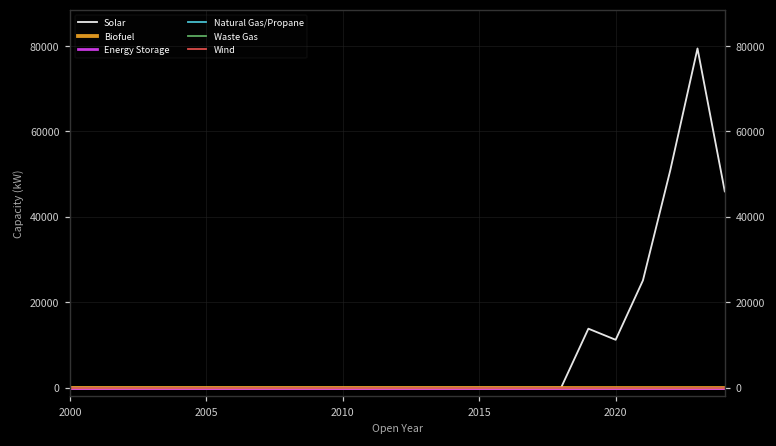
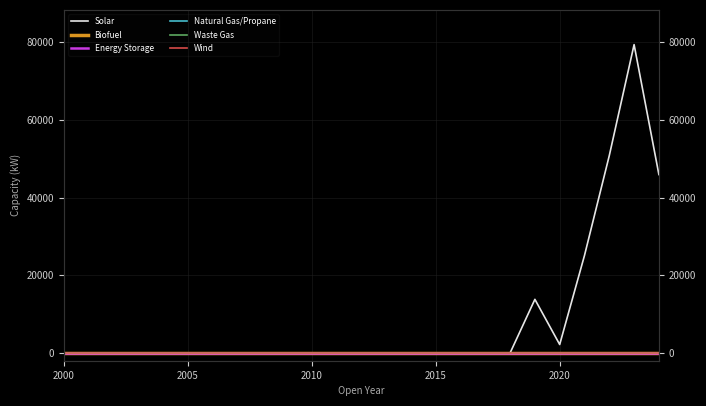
Solar, 2020: 11000 -> 2000
